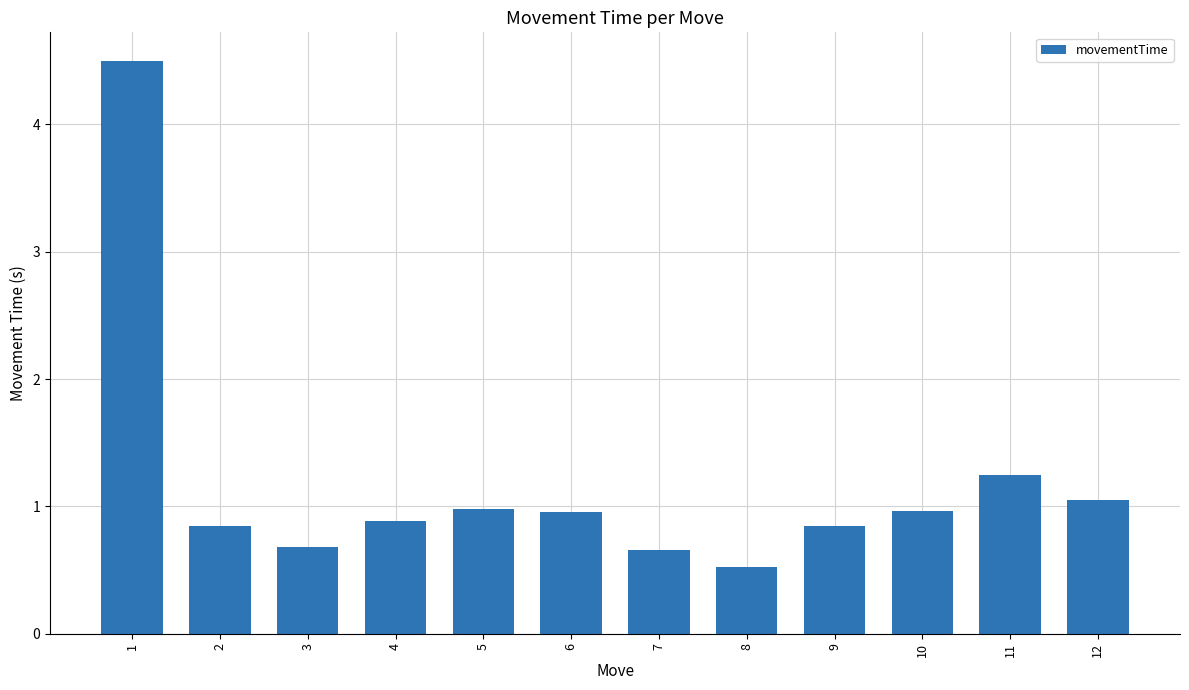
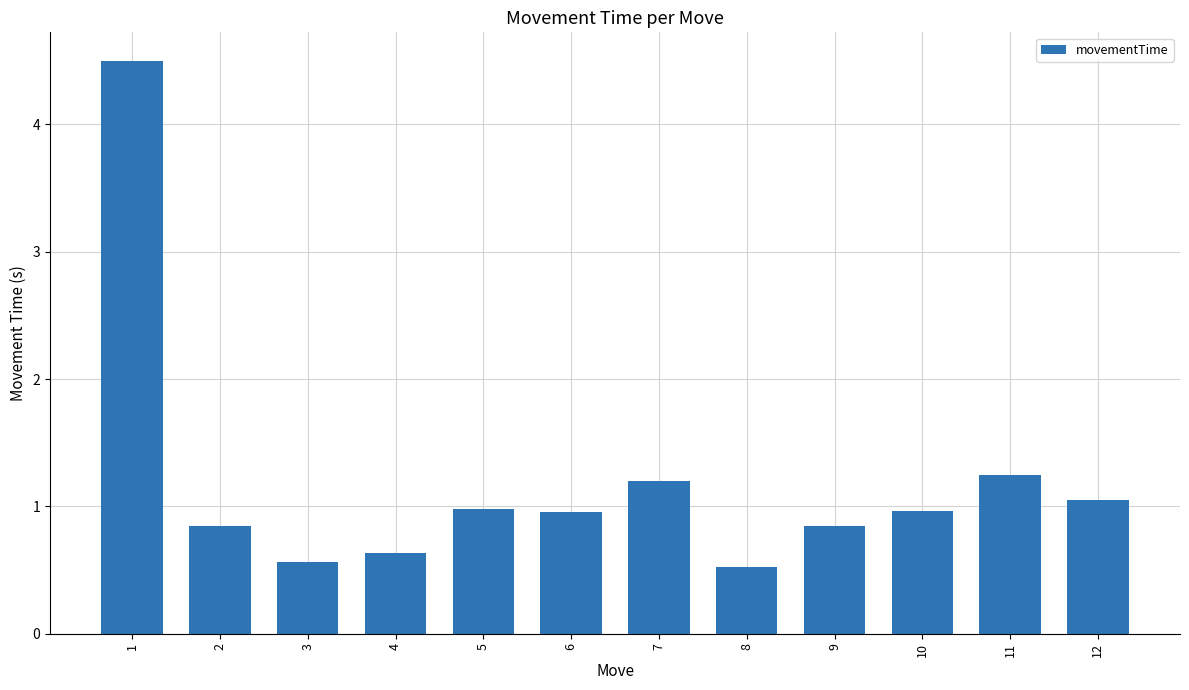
3: 0.68 -> 0.56
4: 0.88 -> 0.63
7: 0.66 -> 1.20
